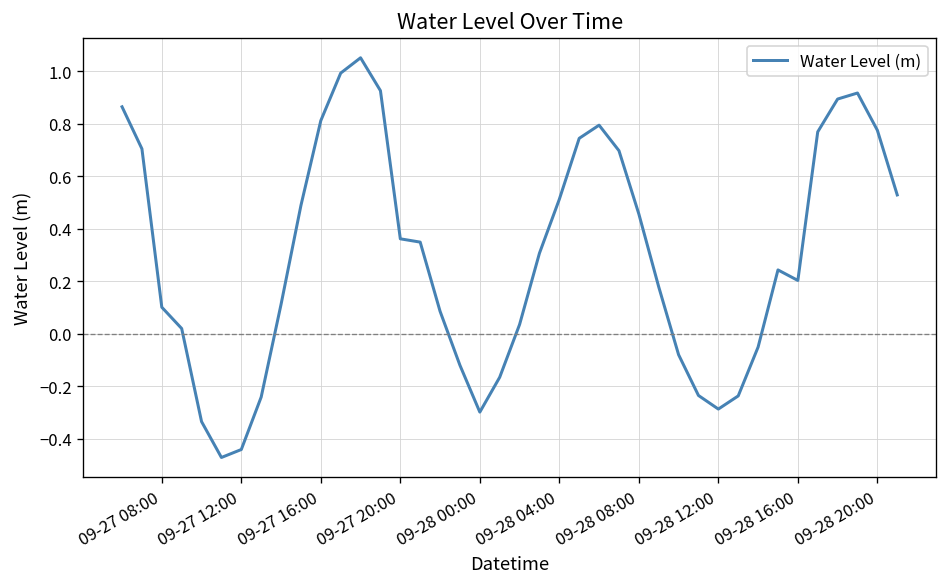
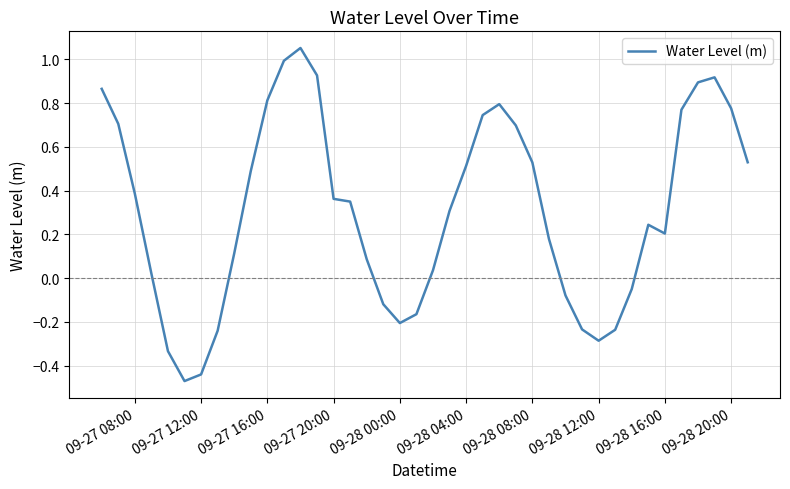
09-27 08:00: 0.10 -> 0.39
09-28 00:00: -0.30 -> -0.21
09-28 08:00: 0.46 -> 0.53
